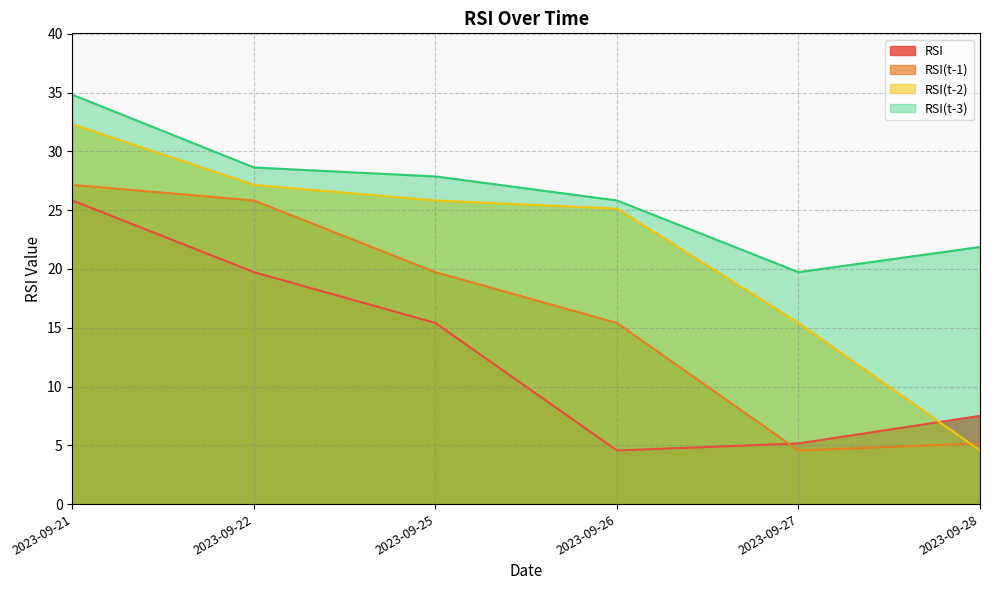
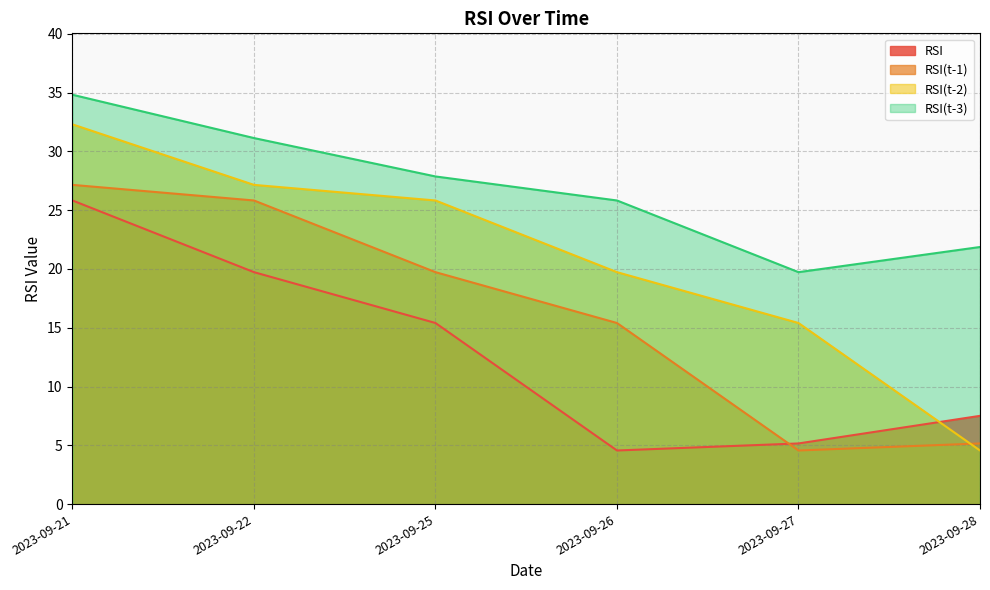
RSI(t-3), 2023-09-22: 28.6 -> 31.1
RSI(t-2), 2023-09-26: 25.1 -> 19.7
